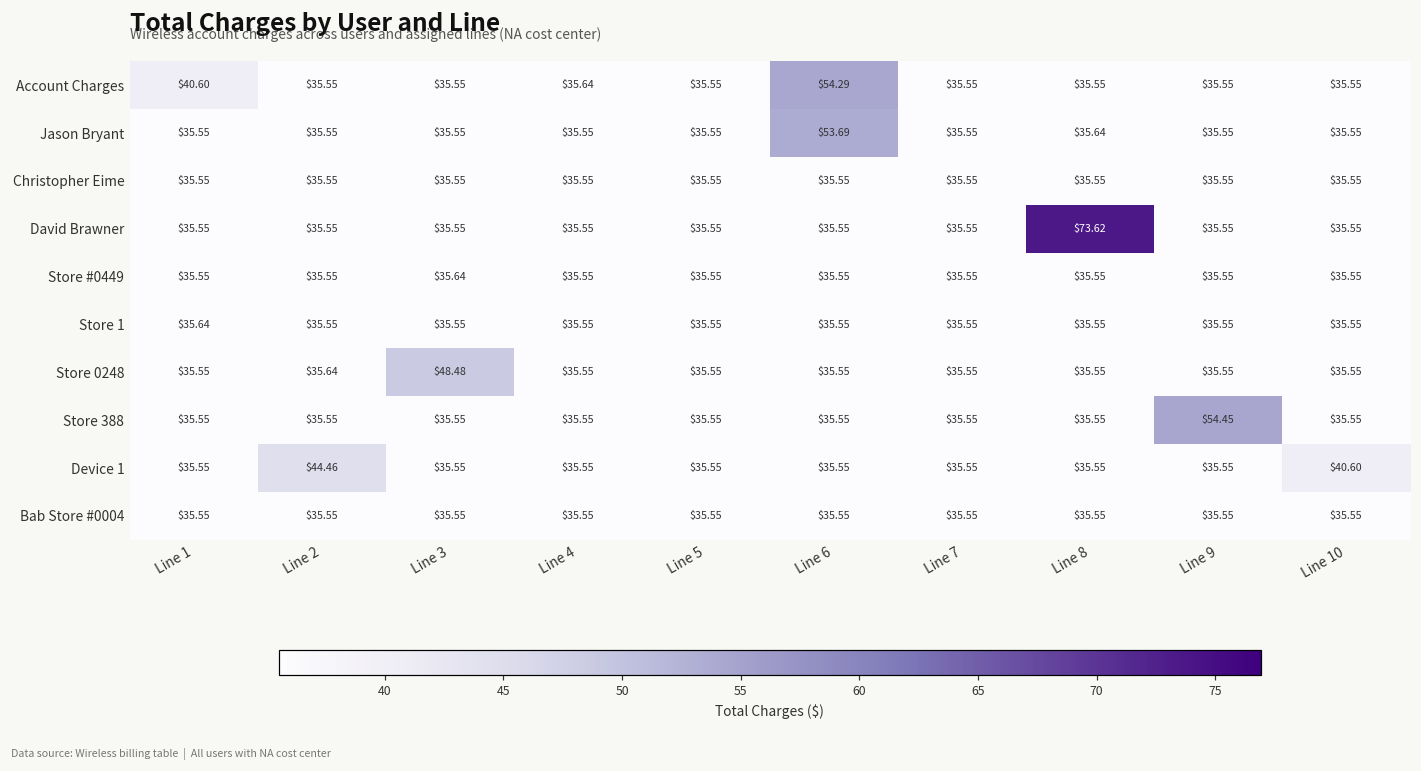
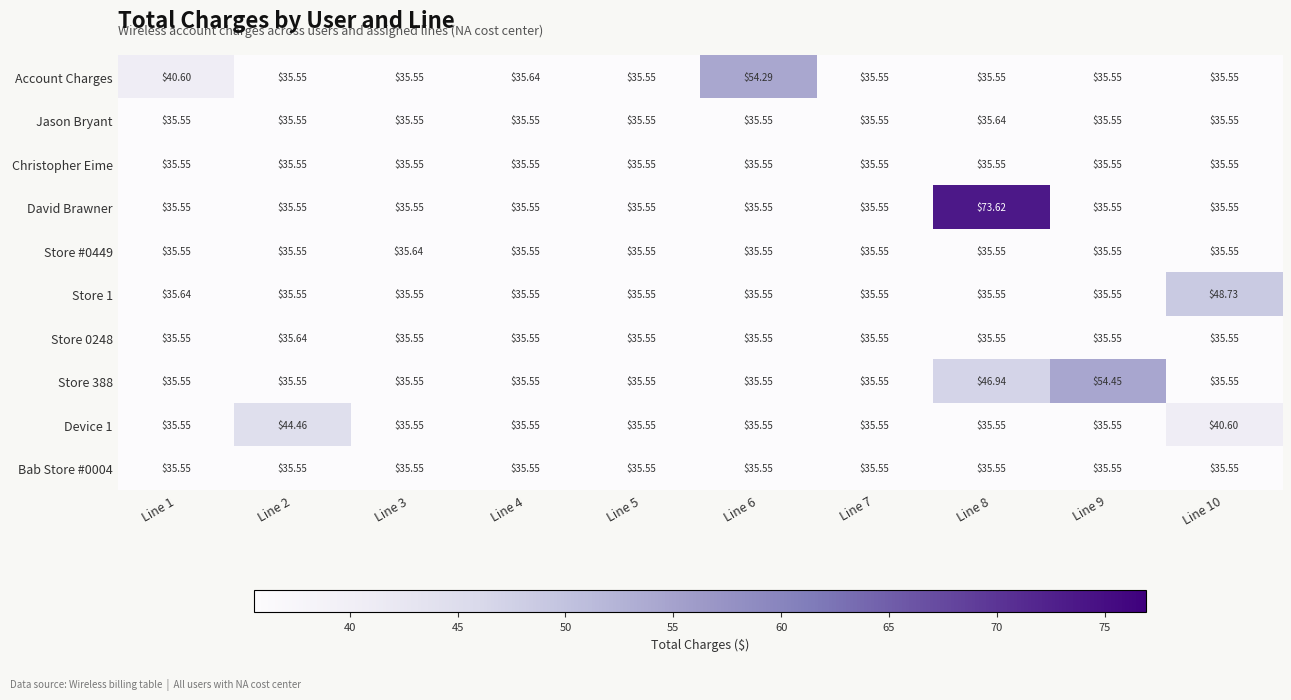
Jason Bryant, Line 6: $53.69 -> $35.55
Store 1, Line 10: $35.55 -> $48.73
Store 0248, Line 3: $48.48 -> $35.55
Store 388, Line 8: $35.55 -> $46.94
